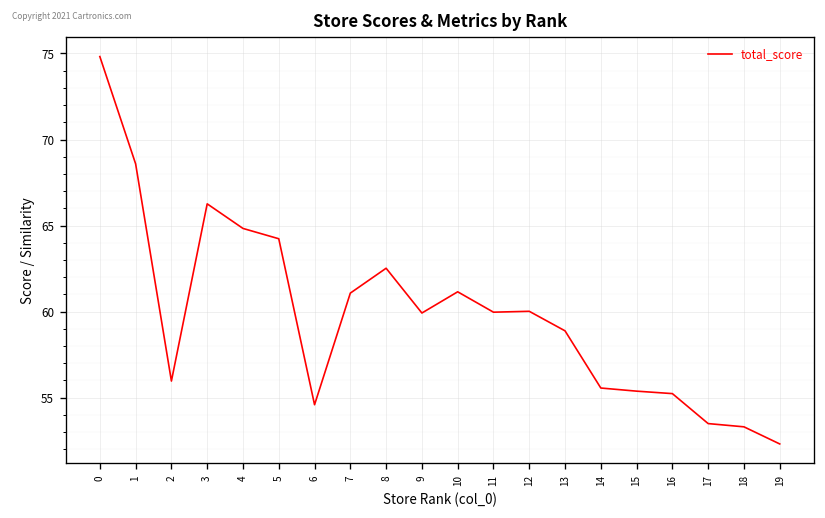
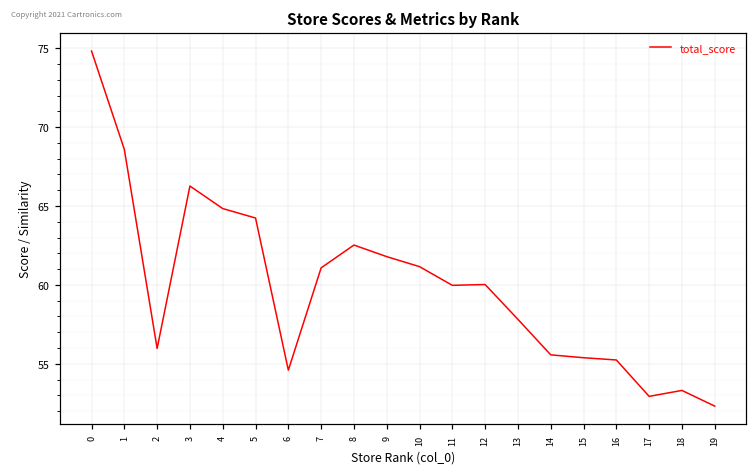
9: 59.9 -> 61.8
13: 58.9 -> 57.8
17: 53.5 -> 52.9
